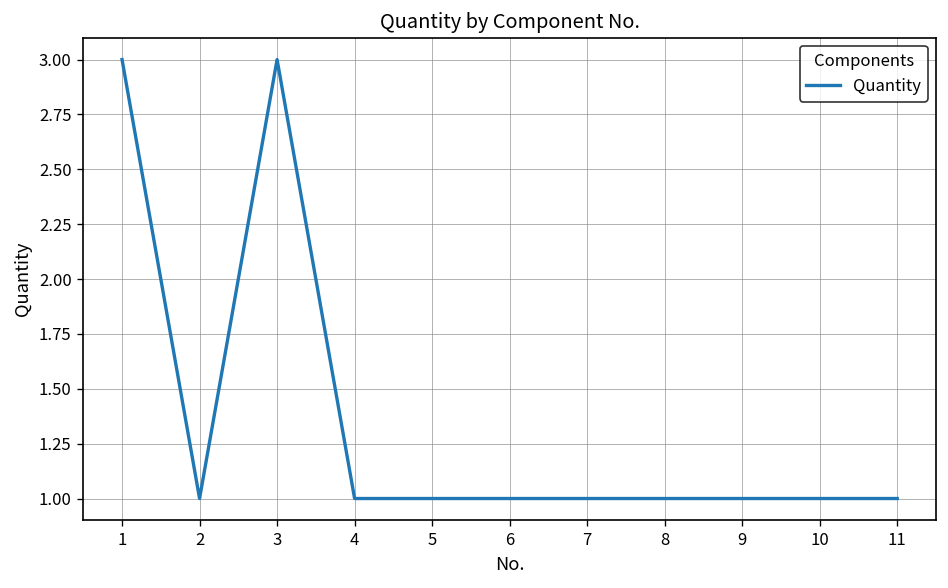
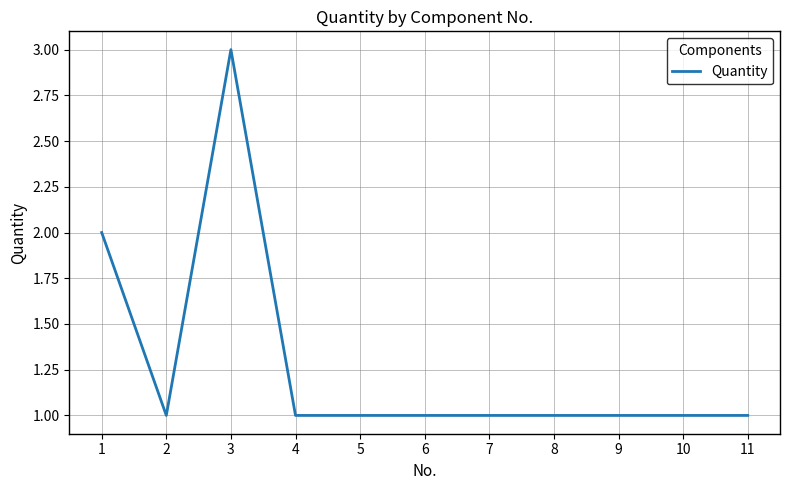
1: 3 -> 2
